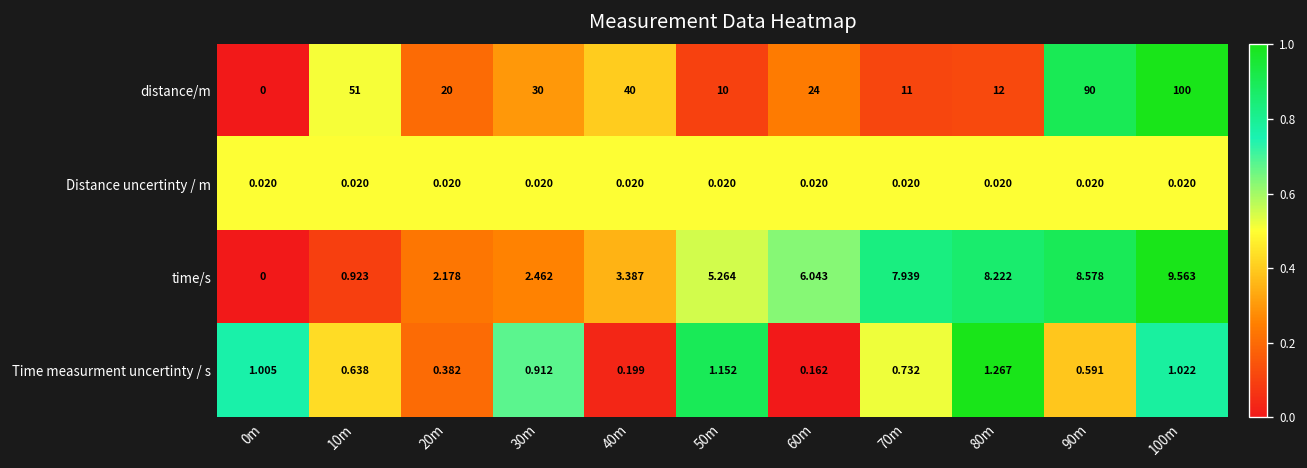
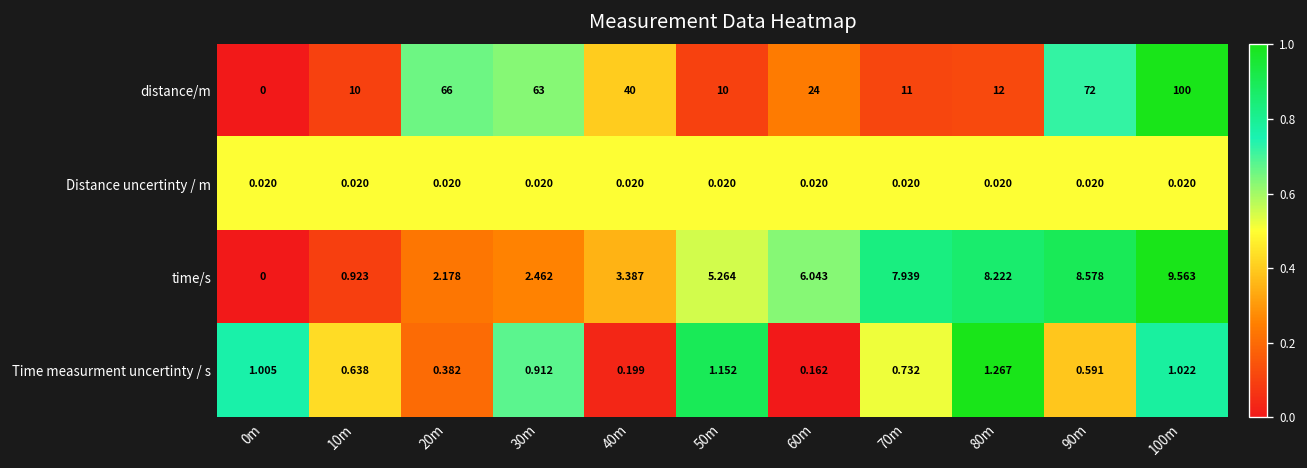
distance/m, 10m: 51 -> 10
distance/m, 20m: 20 -> 66
distance/m, 30m: 30 -> 63
distance/m, 90m: 90 -> 72
